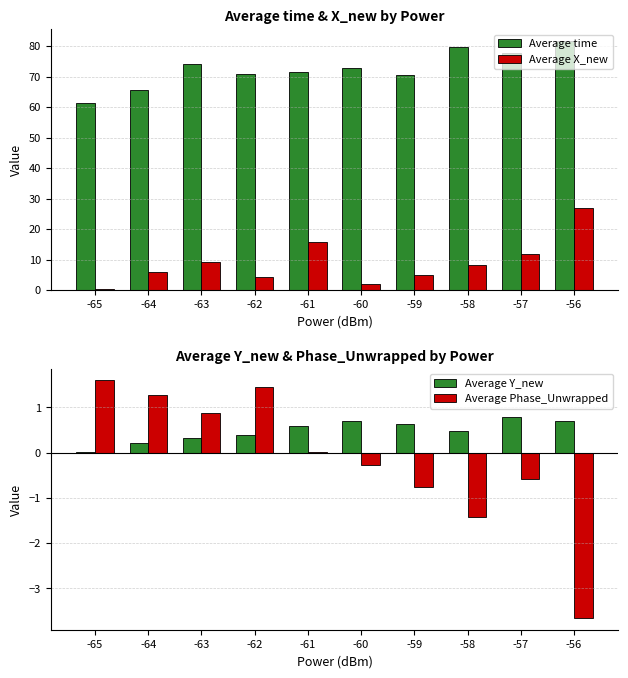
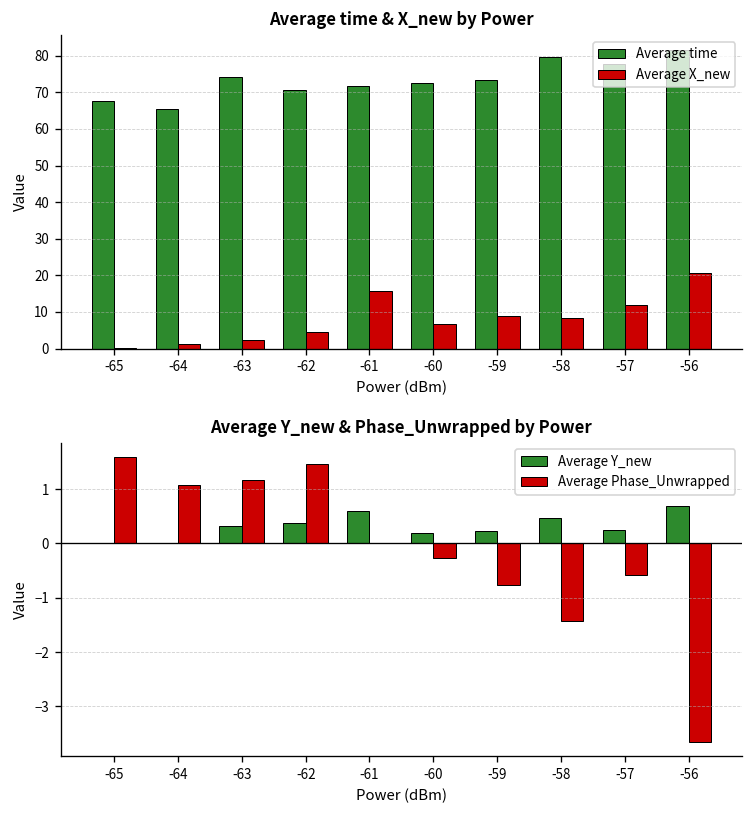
Average time & X_new by Power, Average time, -65: 61 -> 68
Average time & X_new by Power, Average X_new, -64: 6 -> 1
Average time & X_new by Power, Average X_new, -63: 9 -> 2
Average time & X_new by Power, Average X_new, -60: 2 -> 7
Average time & X_new by Power, Average time, -59: 70 -> 73
Average time & X_new by Power, Average X_new, -59: 5 -> 9
Average time & X_new by Power, Average X_new, -56: 27 -> 21
Average Y_new & Phase_Unwrapped by Power, Average Y_new, -64: 0.2 -> 0.0
Average Y_new & Phase_Unwrapped by Power, Average Phase_Unwrapped, -64: 1.3 -> 1.1
Average Y_new & Phase_Unwrapped by Power, Average Phase_Unwrapped, -63: 0.9 -> 1.2
Average Y_new & Phase_Unwrapped by Power, Average Y_new, -60: 0.7 -> 0.2
Average Y_new & Phase_Unwrapped by Power, Average Y_new, -59: 0.6 -> 0.2
Average Y_new & Phase_Unwrapped by Power, Average Y_new, -57: 0.8 -> 0.3
